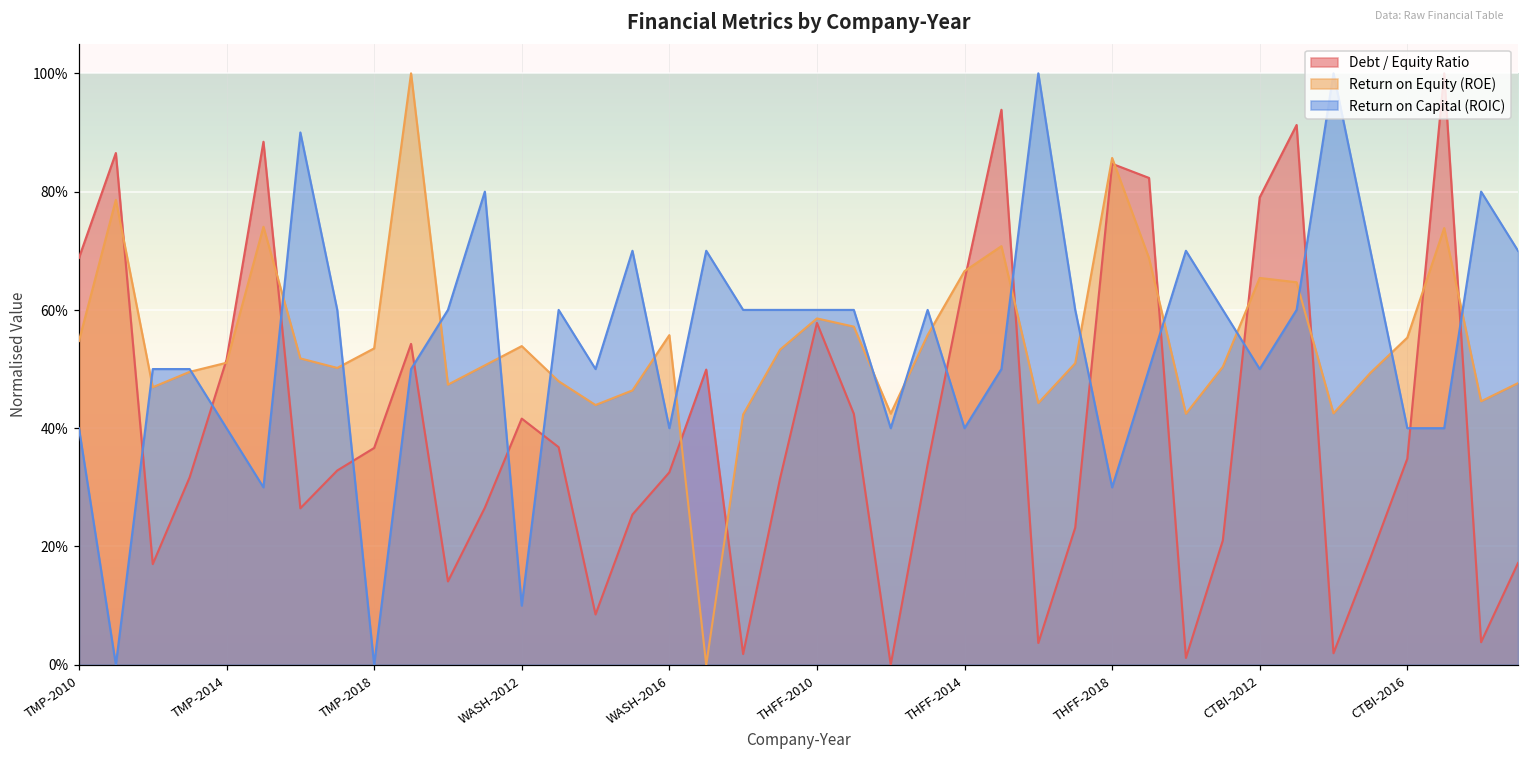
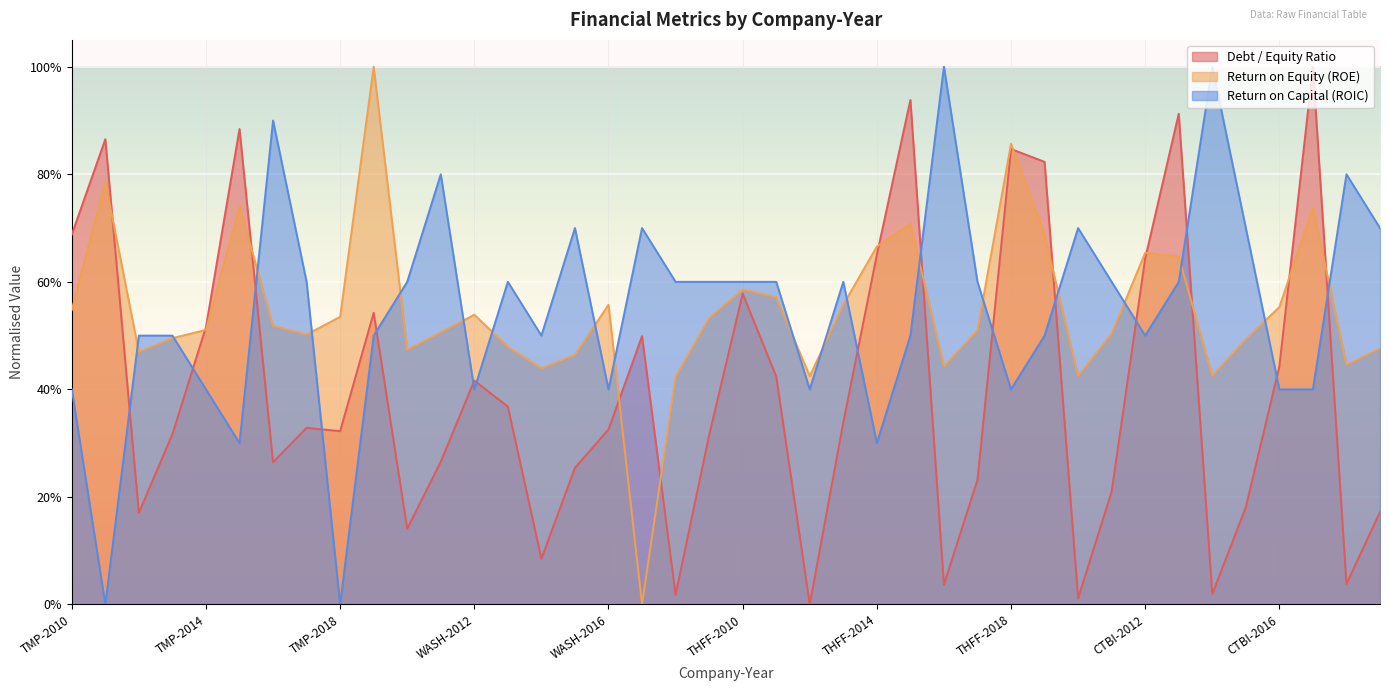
Debt / Equity Ratio, TMP-2018: 37% -> 32%
Return on Capital (ROIC), WASH-2012: 10% -> 40%
Return on Capital (ROIC), THFF-2014: 40% -> 30%
Return on Capital (ROIC), THFF-2018: 30% -> 40%
Debt / Equity Ratio, CTBI-2012: 79% -> 64%
Debt / Equity Ratio, CTBI-2016: 35% -> 44%
